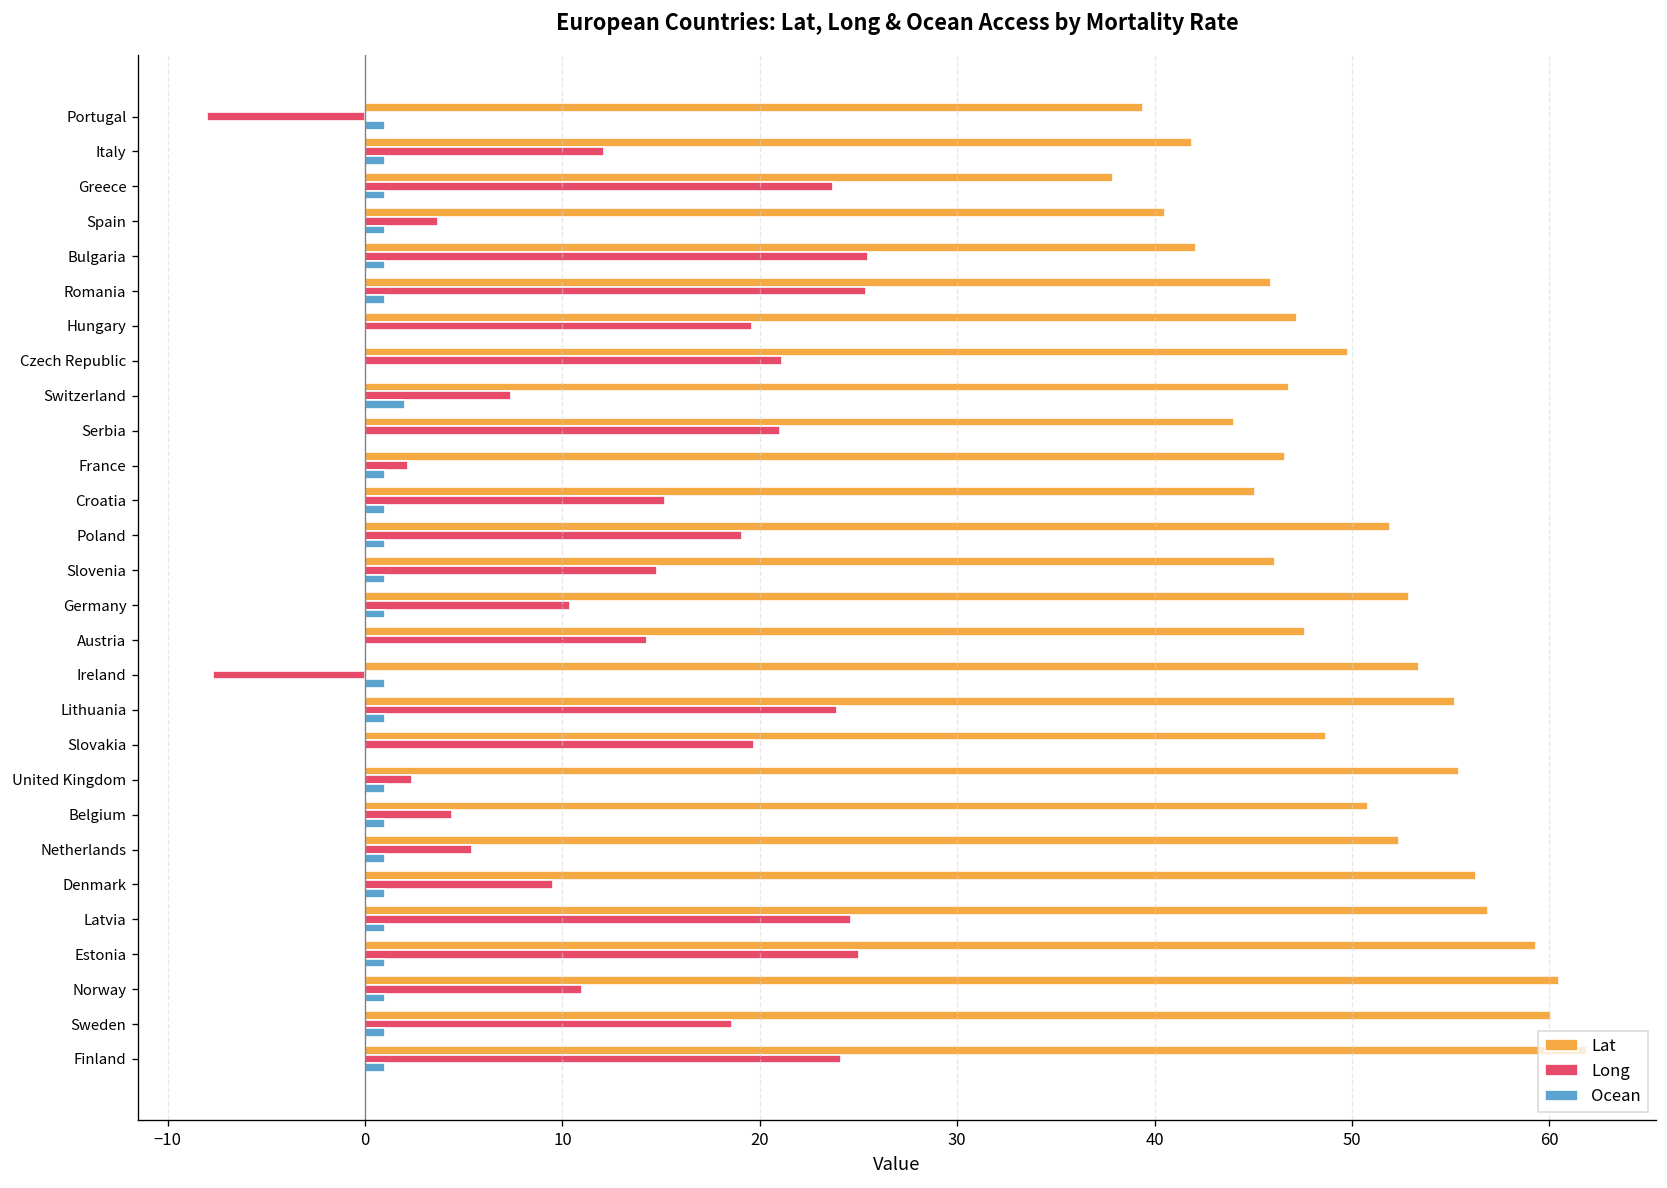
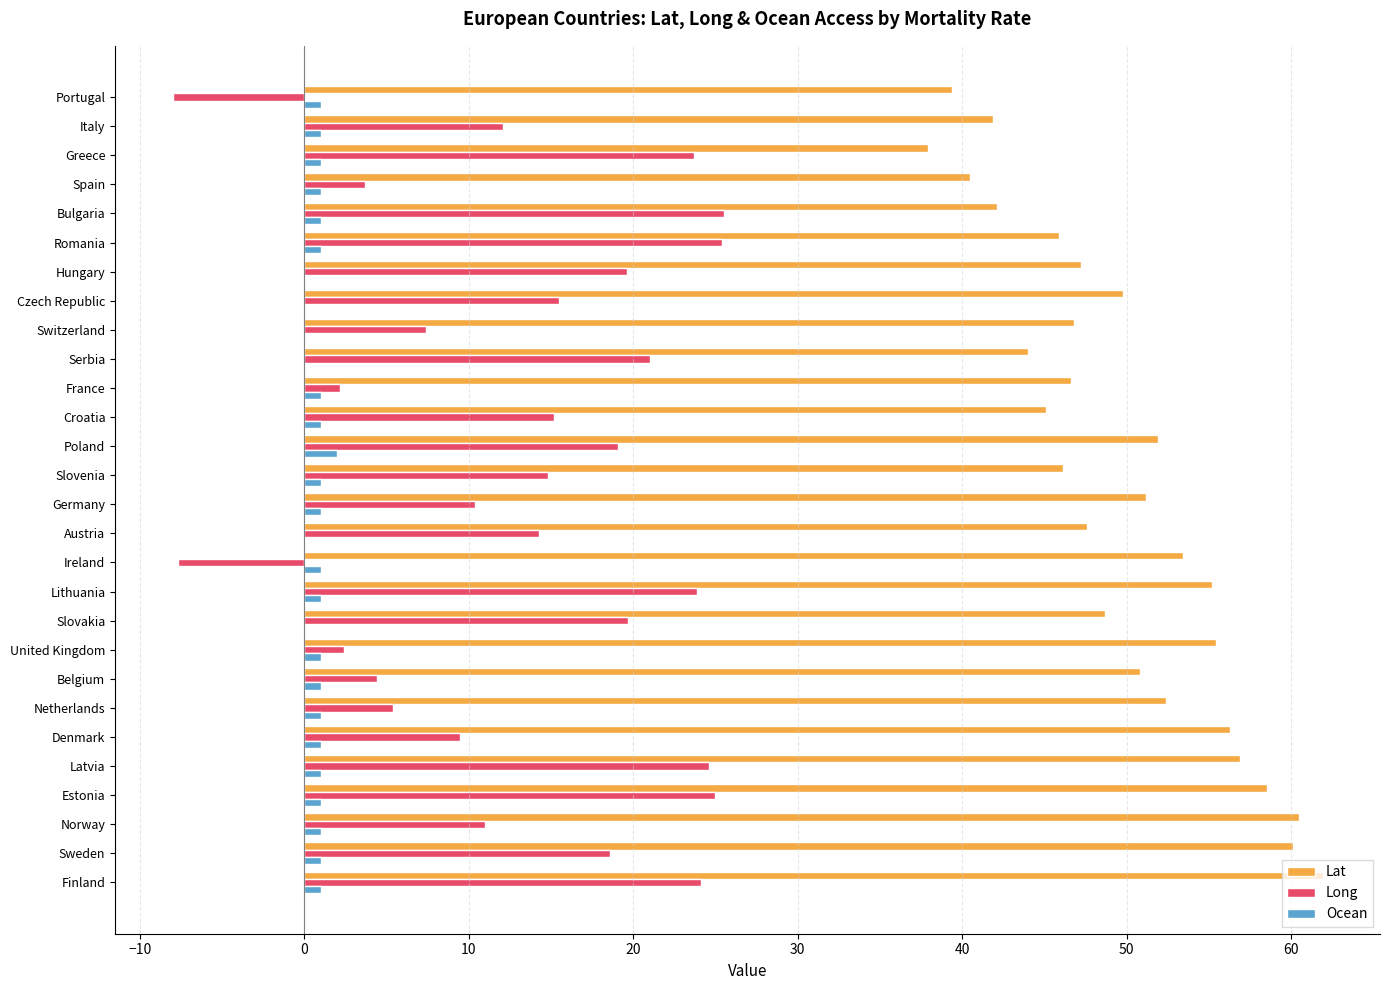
Long, Czech Republic: 21.1 -> 15.5
Ocean, Switzerland: 2 -> 0
Ocean, Poland: 1 -> 2
Lat, Germany: 52.9 -> 51.2
Lat, Estonia: 59.3 -> 58.5
